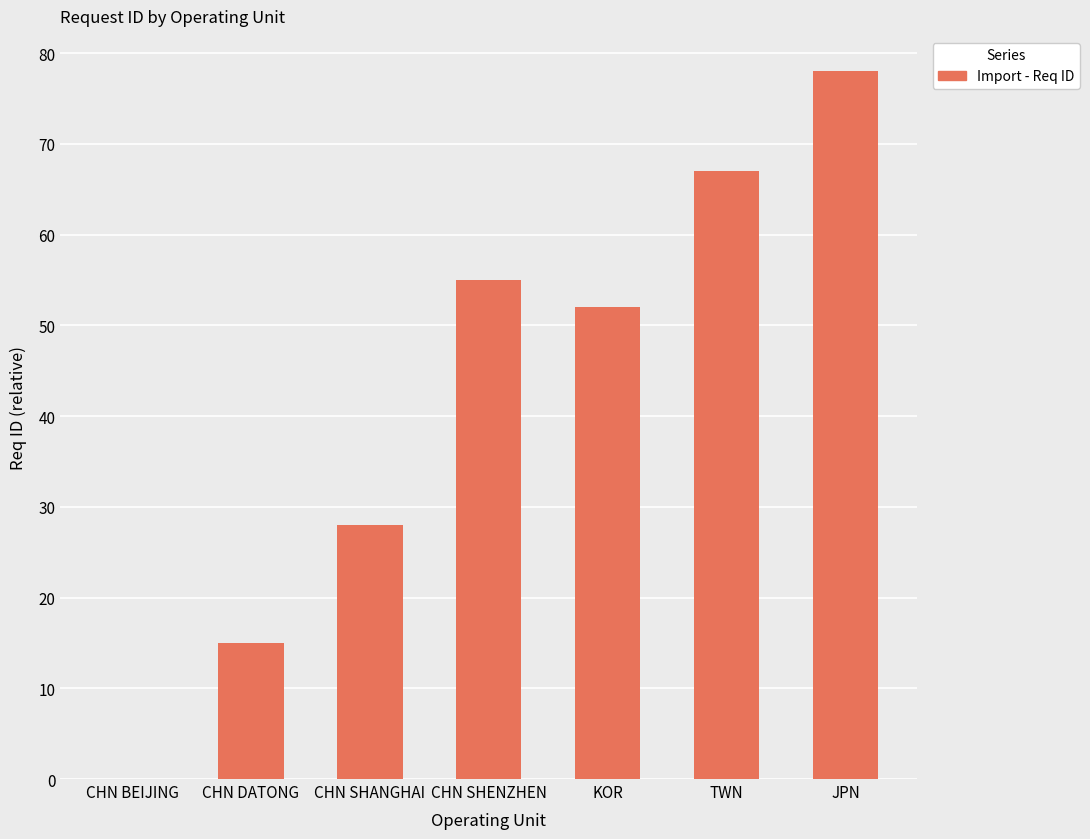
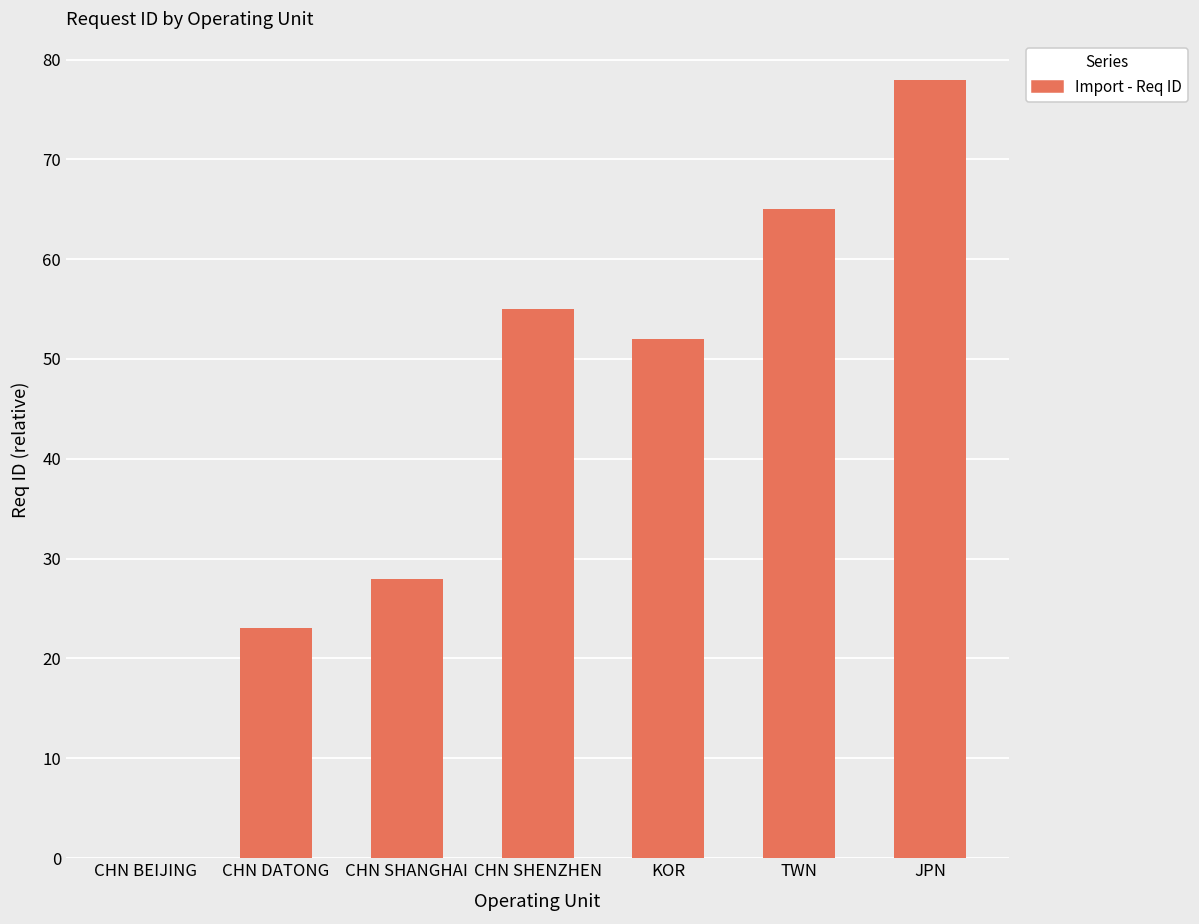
CHN DATONG: 15 -> 23
TWN: 67 -> 65
